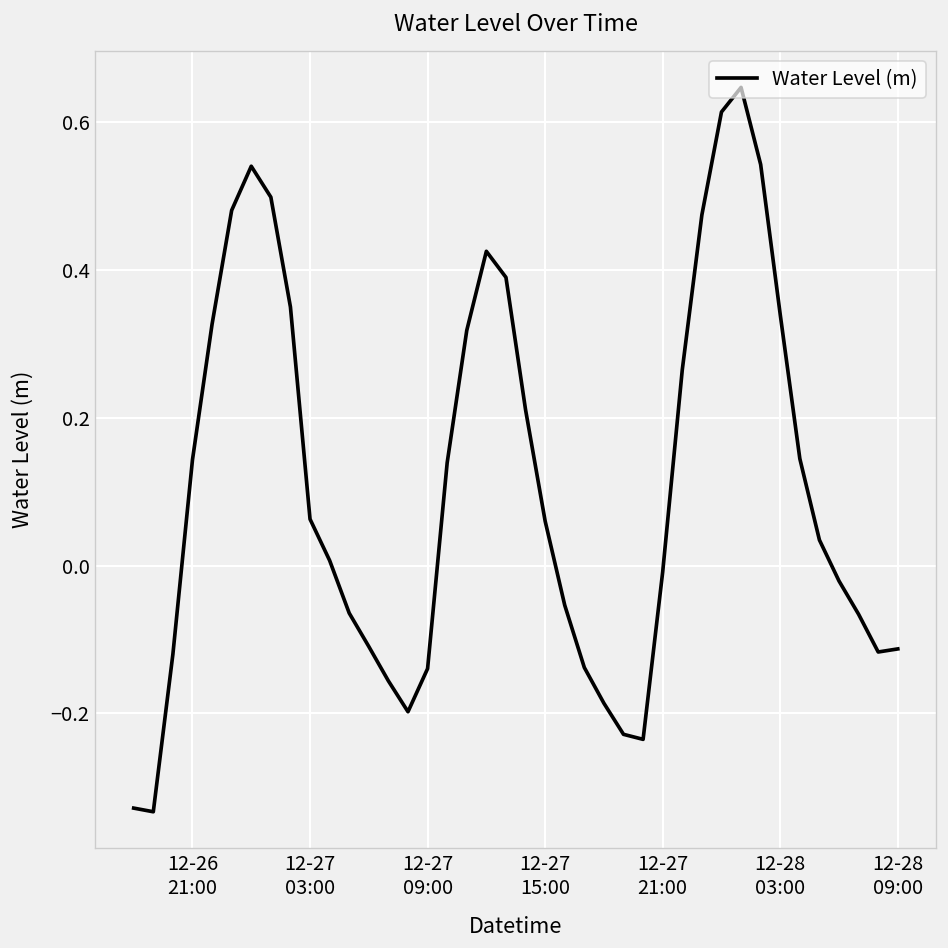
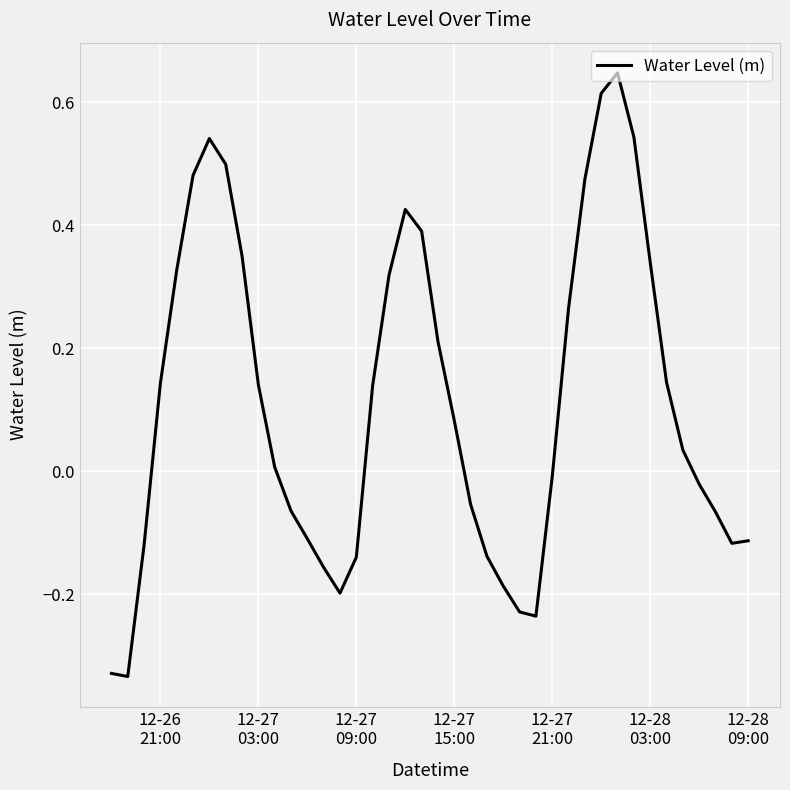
12-27 03:00: 0.06 -> 0.14
12-27 15:00: 0.06 -> 0.08
